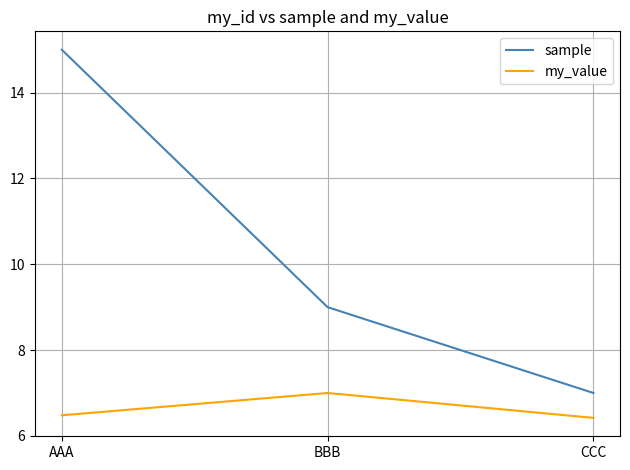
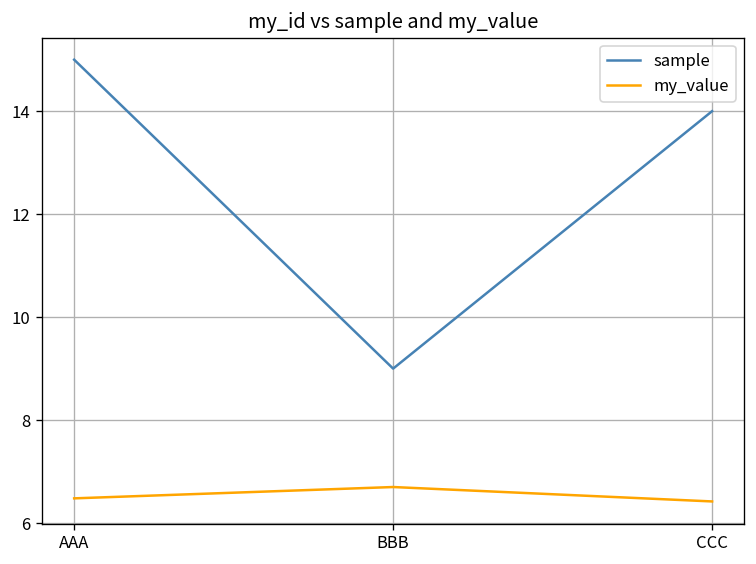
my_value, BBB: 7.0 -> 6.7
sample, CCC: 7 -> 14
